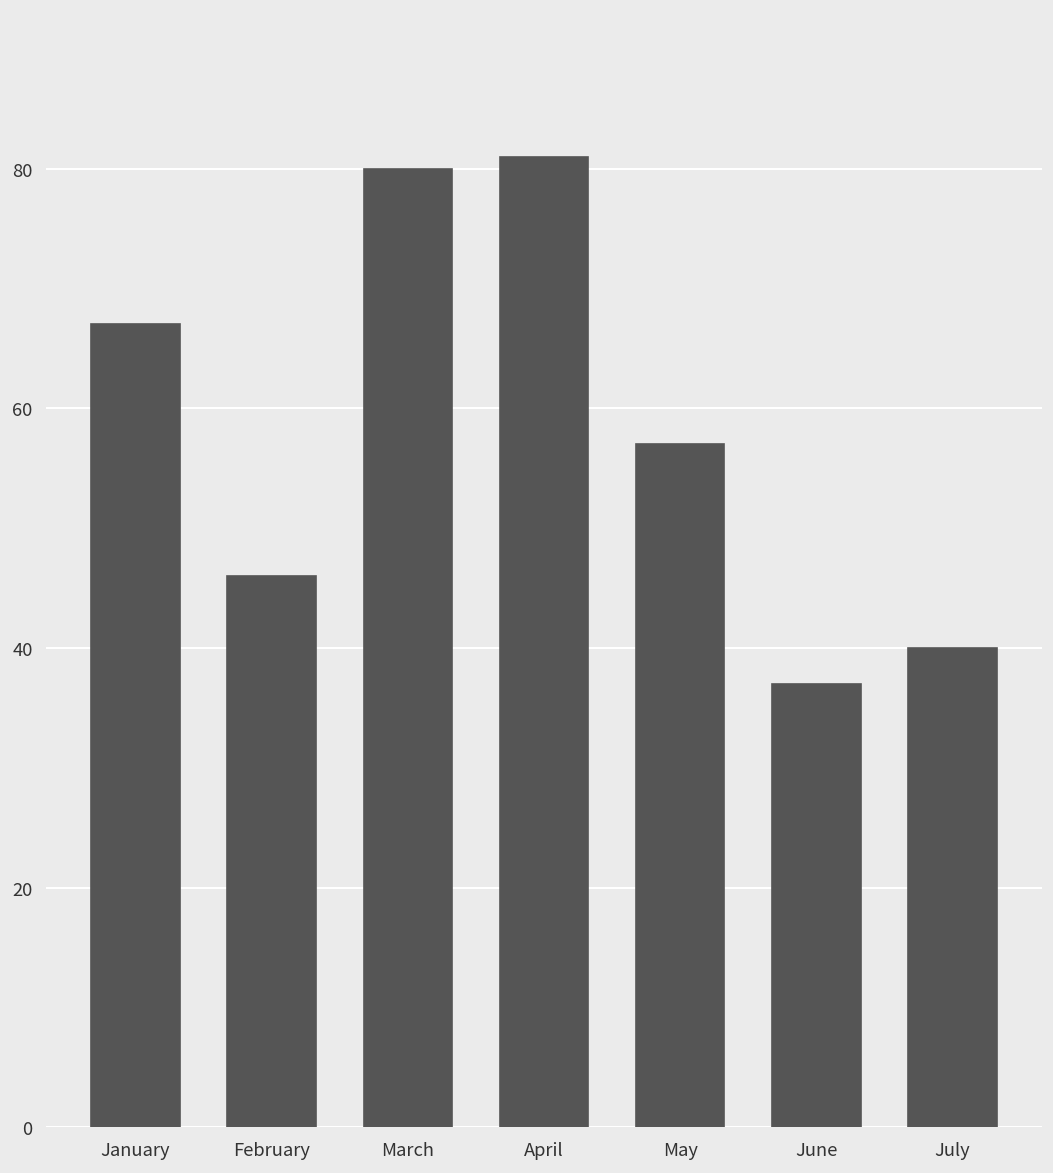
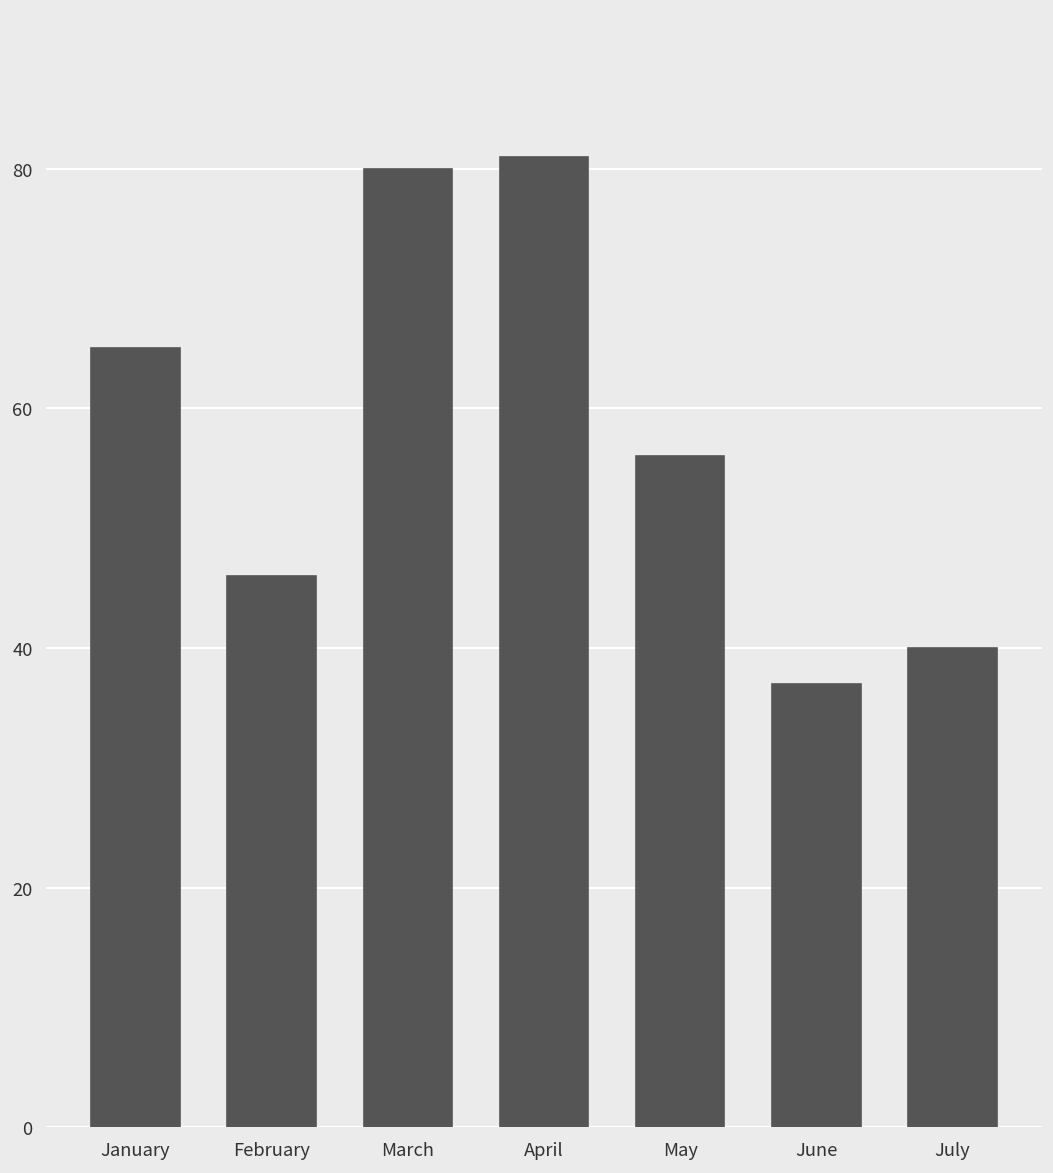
January: 67 -> 65
May: 57 -> 56
